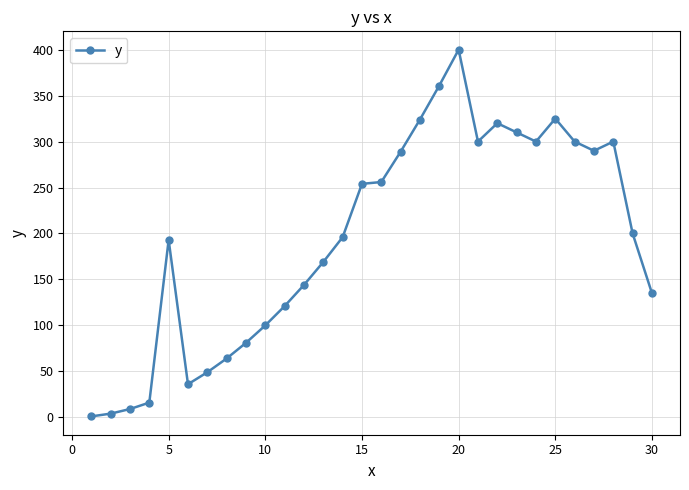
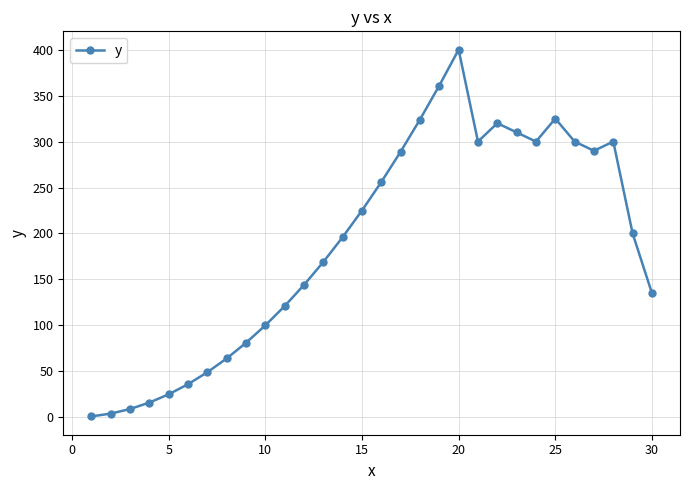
5: 190 -> 30
15: 250 -> 230
